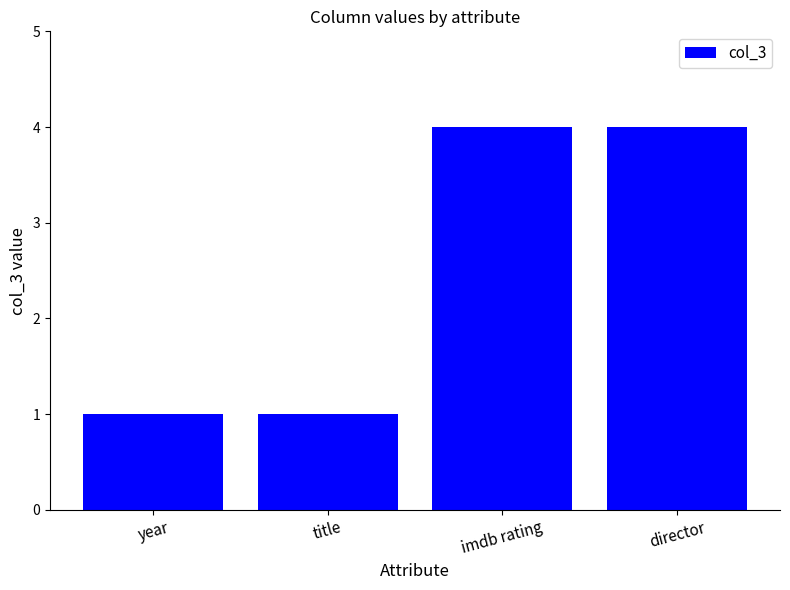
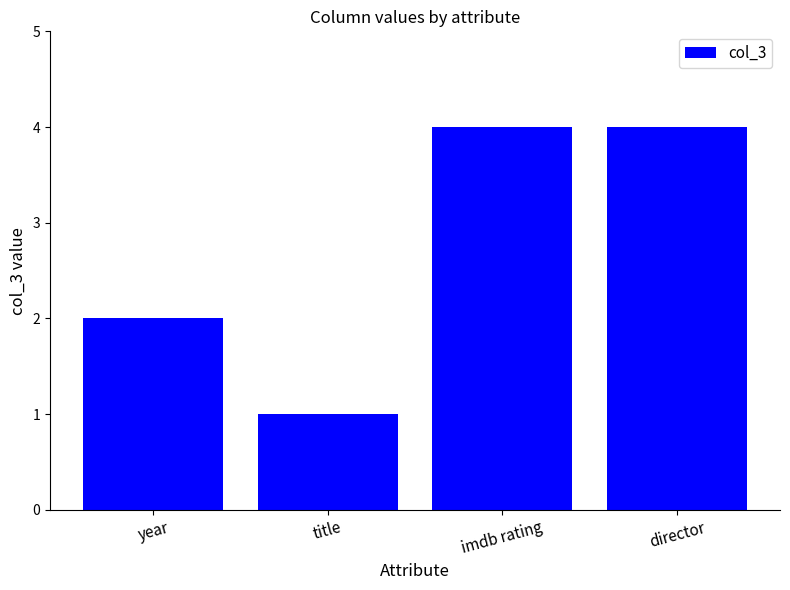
year: 1 -> 2
